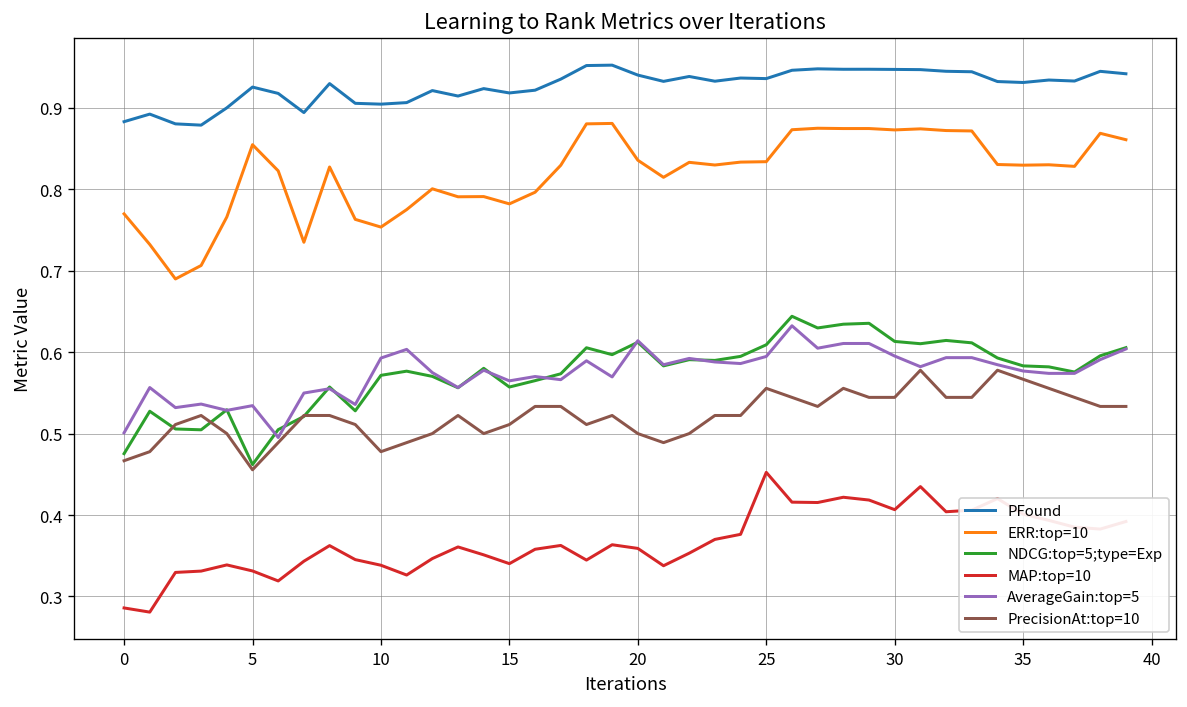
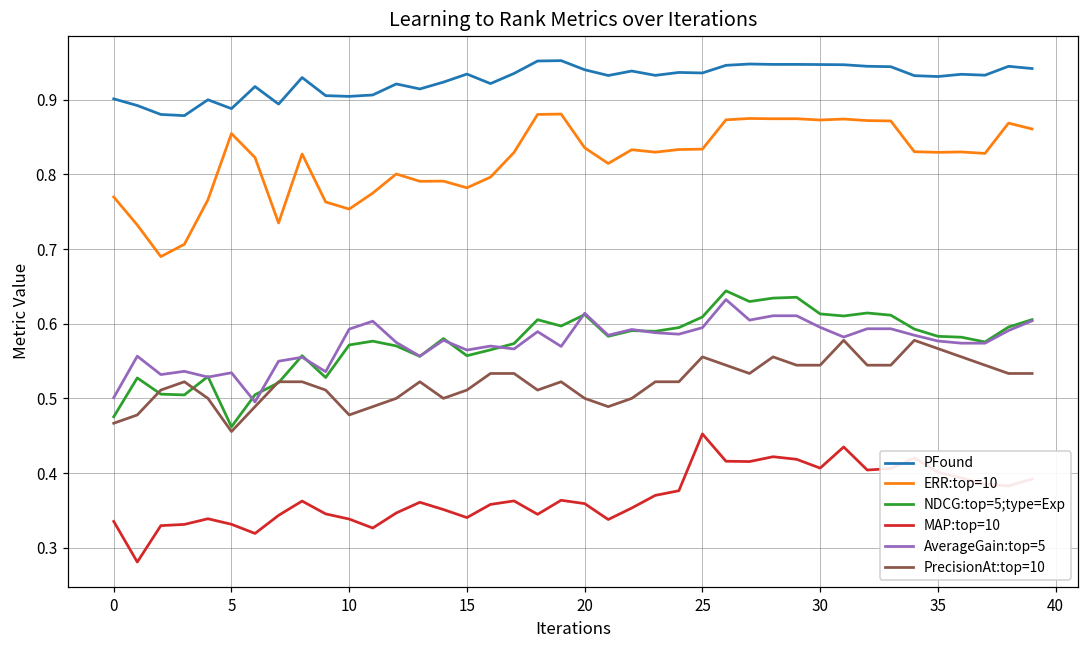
PFound, 0: 0.88 -> 0.90
MAP:top=10, 0: 0.29 -> 0.34
PFound, 5: 0.93 -> 0.89
PFound, 15: 0.92 -> 0.93
